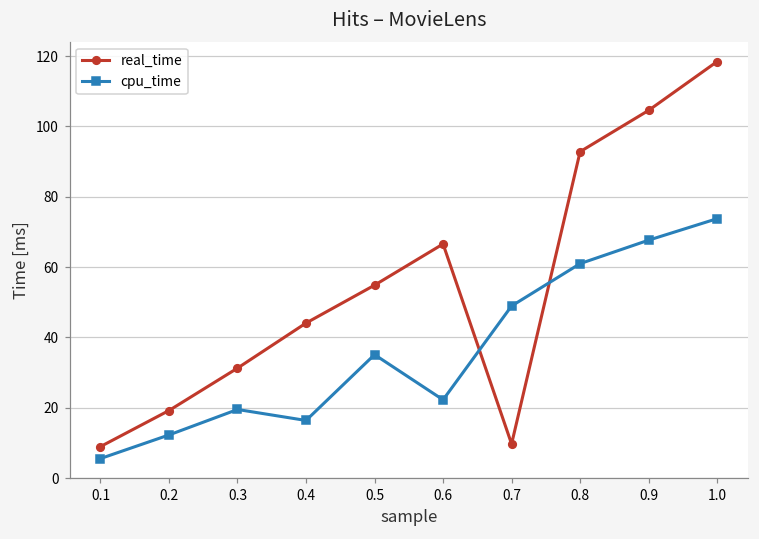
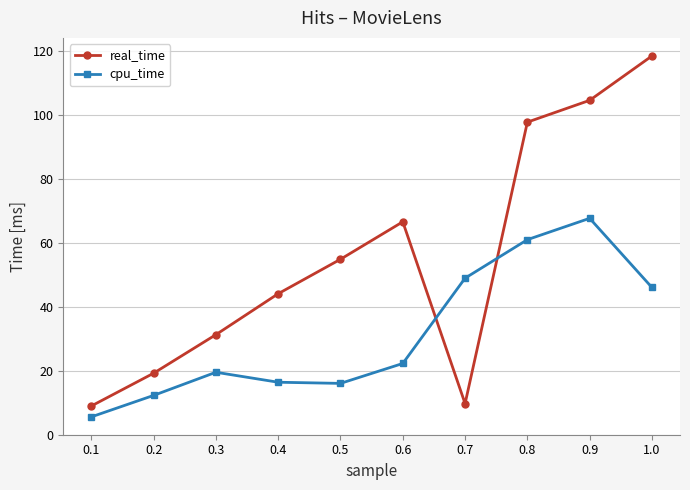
cpu_time, 0.5: 35 -> 16
real_time, 0.8: 93 -> 98
cpu_time, 1.0: 74 -> 46
